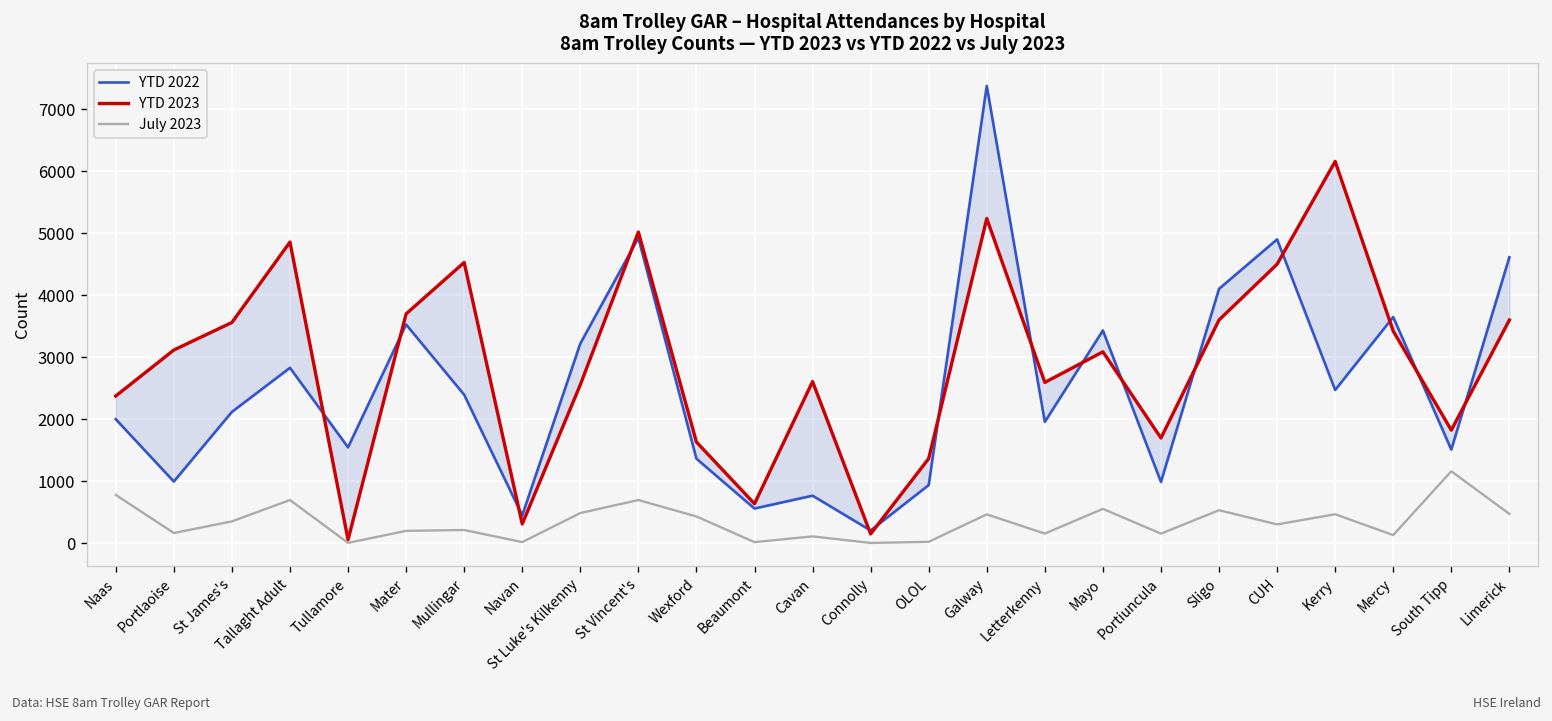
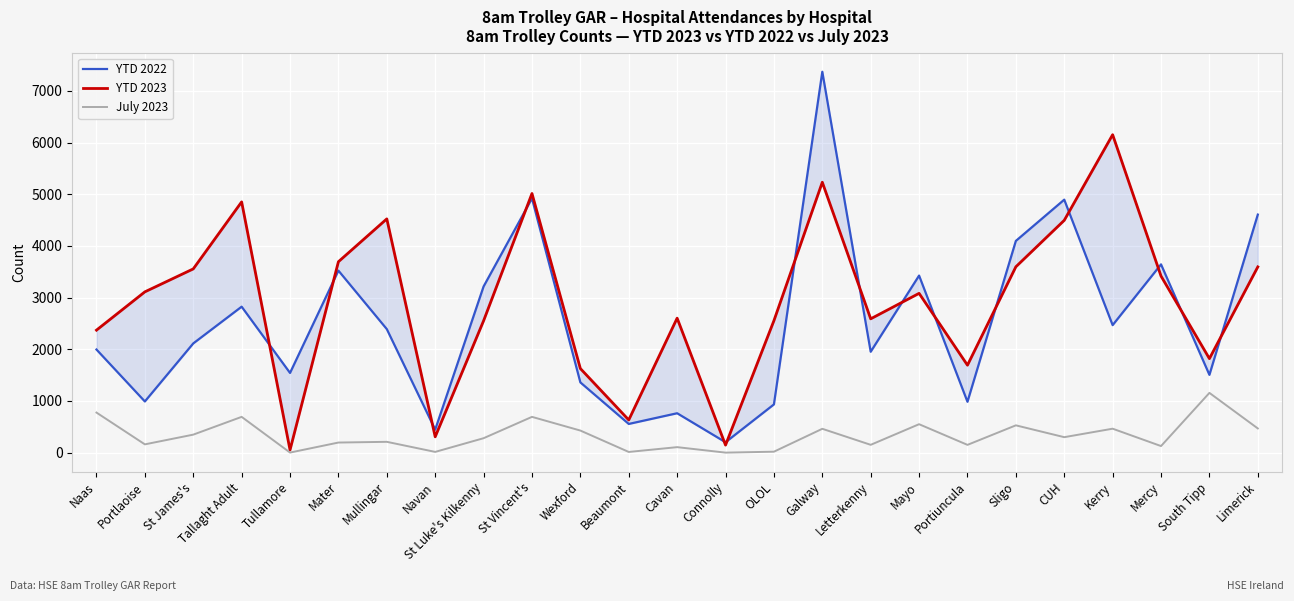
July 2023, St Luke's Kilkenny: 500 -> 300
YTD 2023, OLOL: 1400 -> 2600
